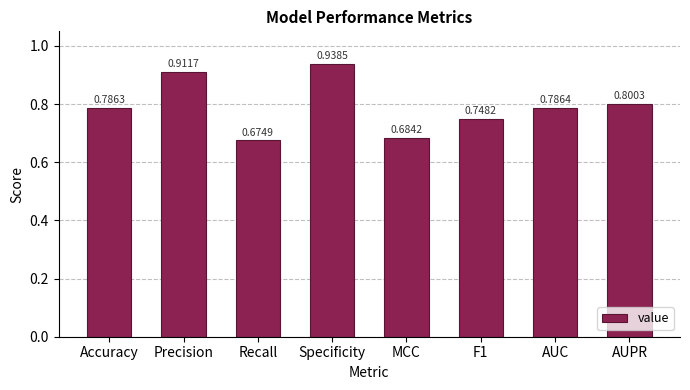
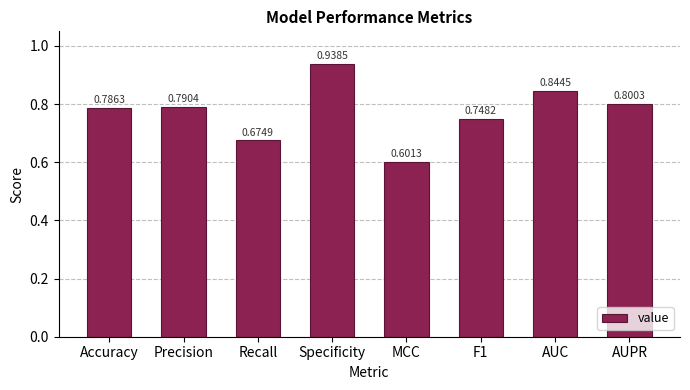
Precision: 0.9117 -> 0.7904
MCC: 0.6842 -> 0.6013
AUC: 0.7864 -> 0.8445
